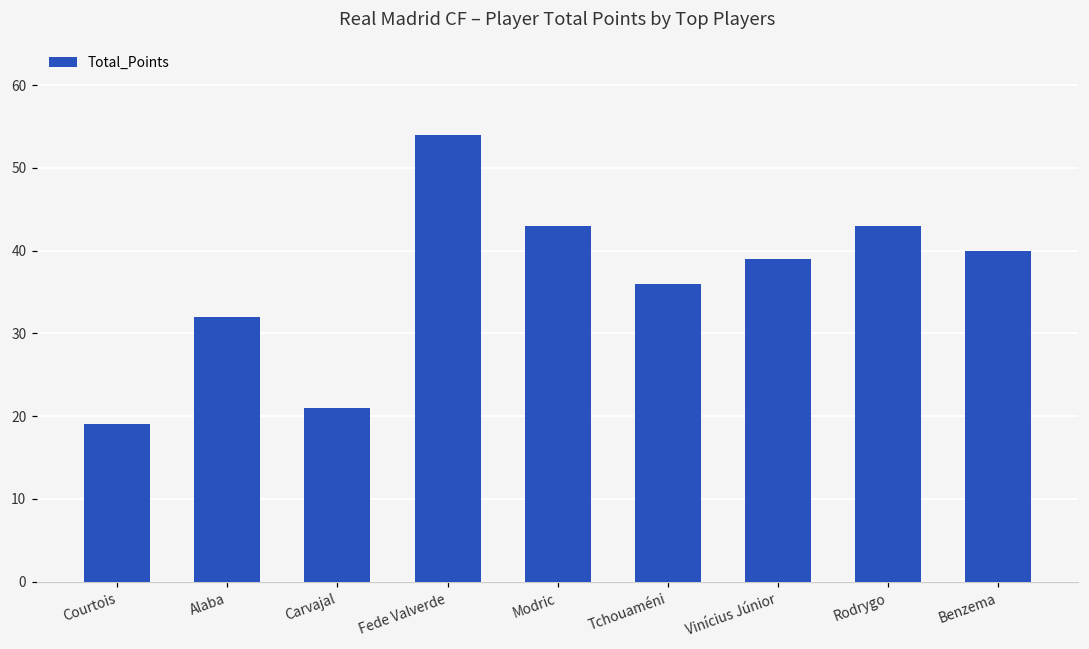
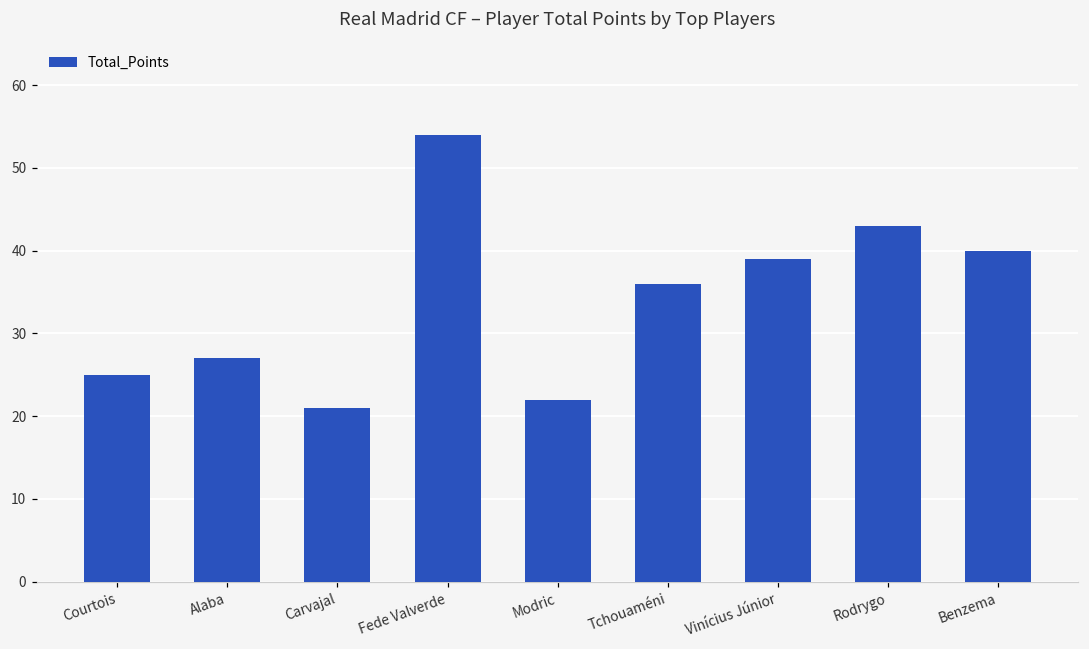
Courtois: 19 -> 25
Alaba: 32 -> 27
Modric: 43 -> 22
